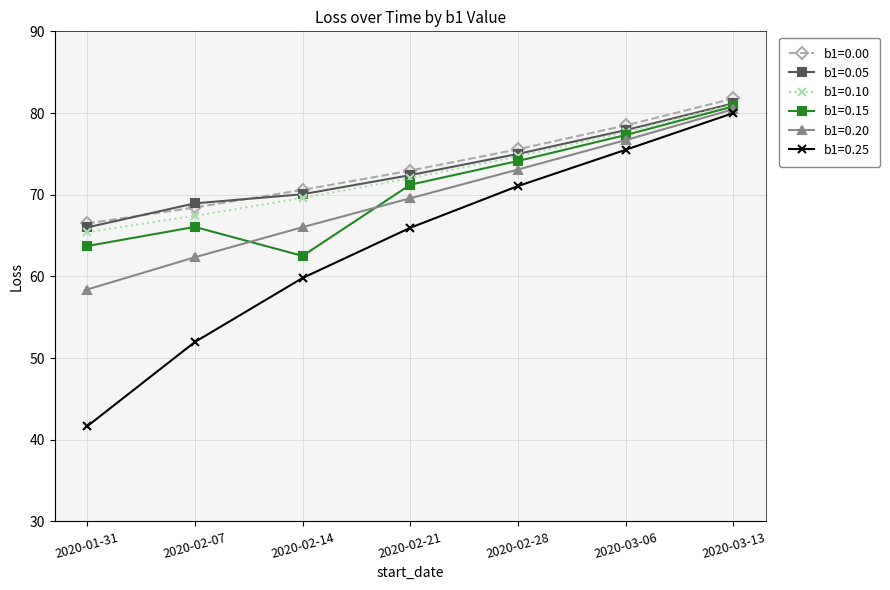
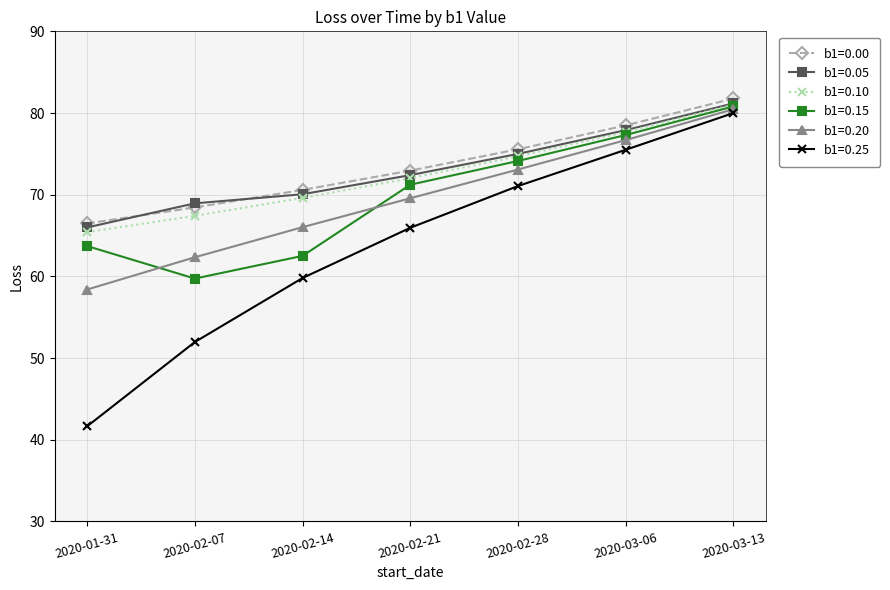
b1=0.15, 2020-02-07: 66 -> 60
